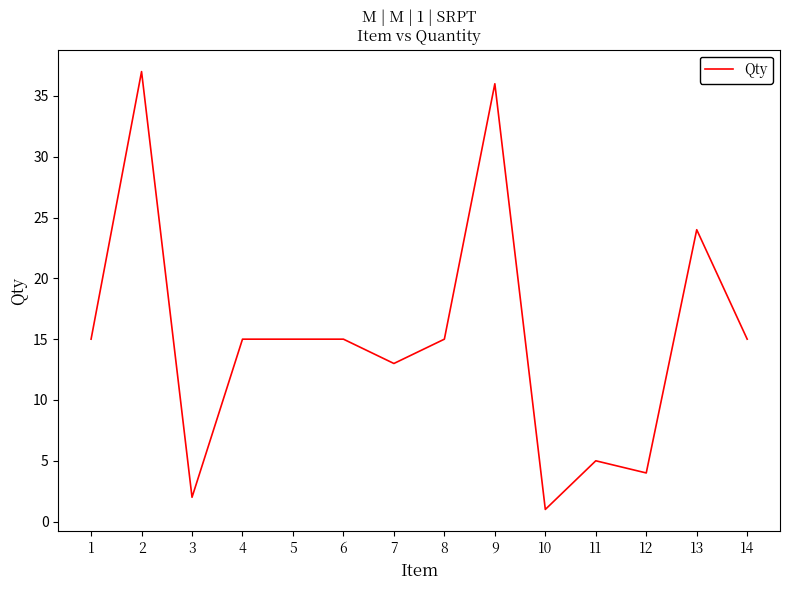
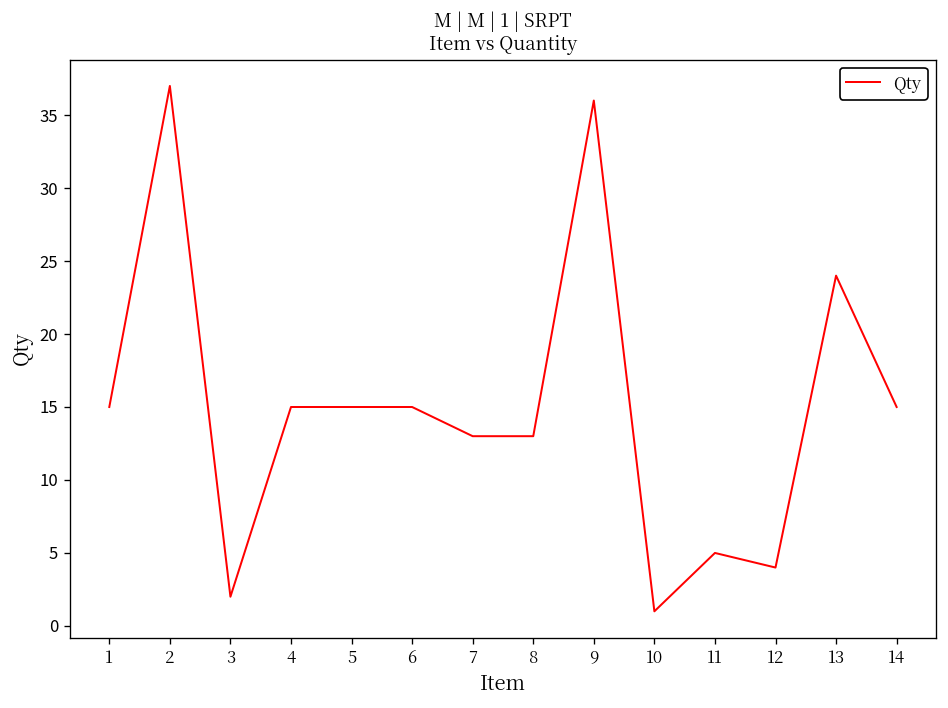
8: 15 -> 13
